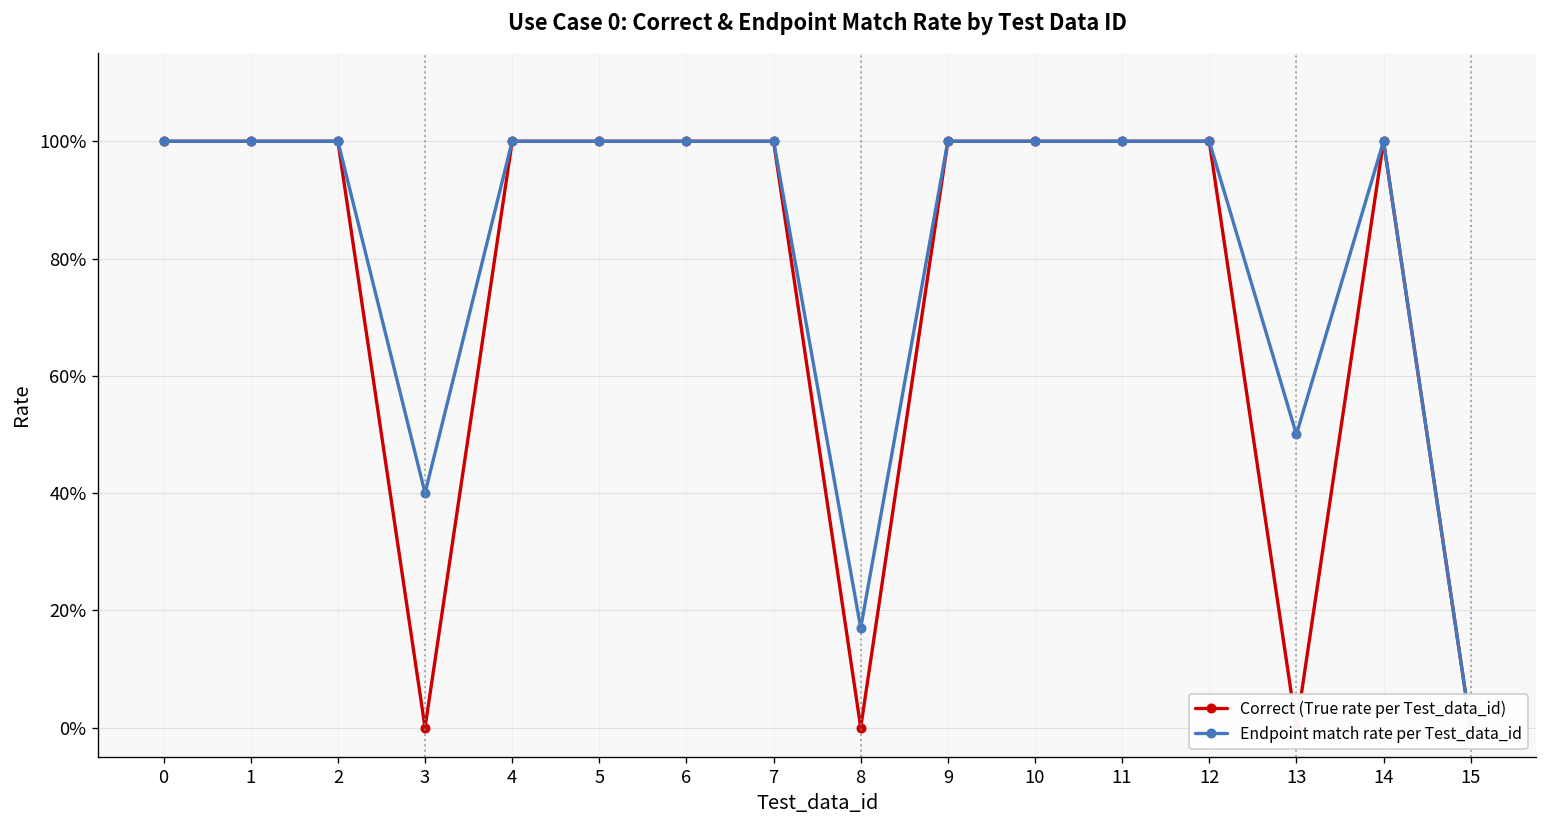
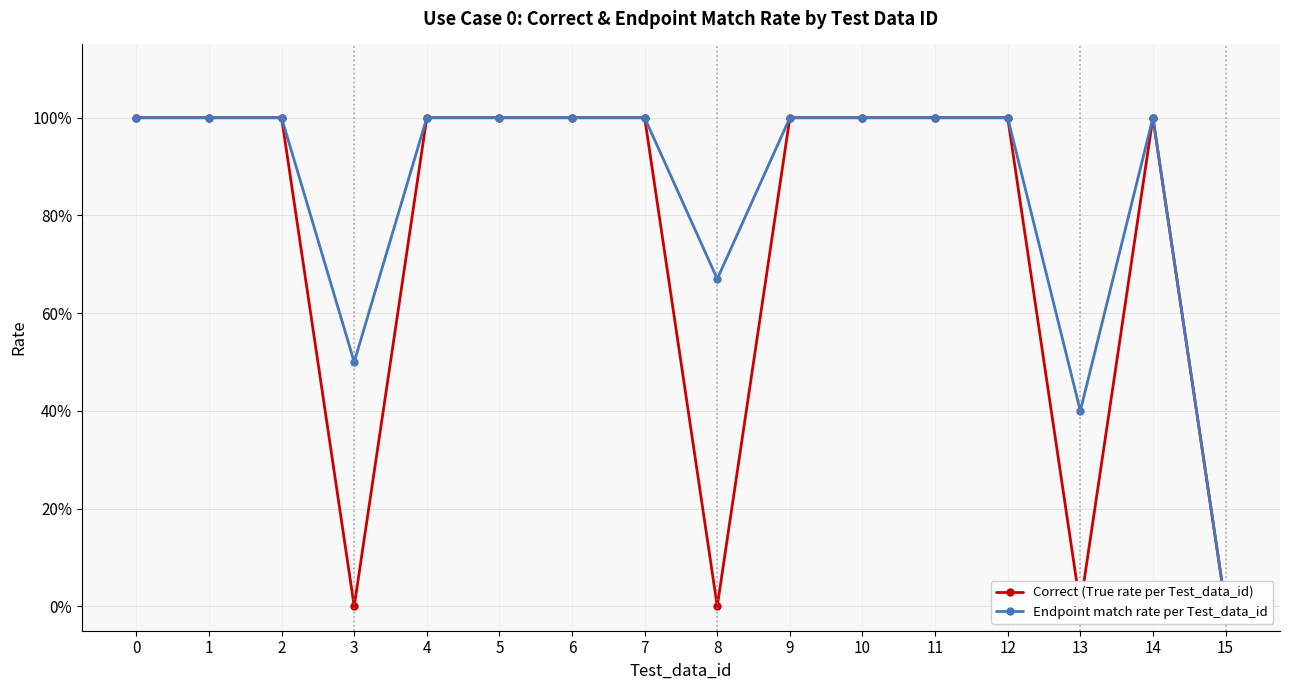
Endpoint match rate per Test_data_id, 3: 40% -> 50%
Endpoint match rate per Test_data_id, 8: 17% -> 67%
Endpoint match rate per Test_data_id, 13: 50% -> 40%
